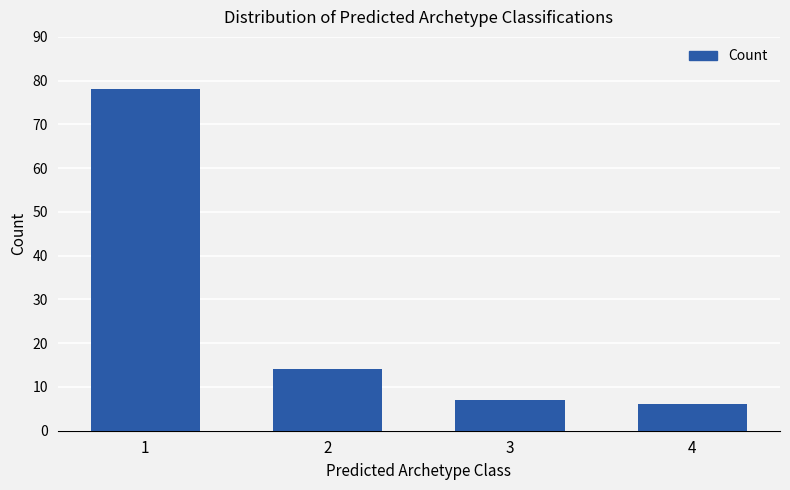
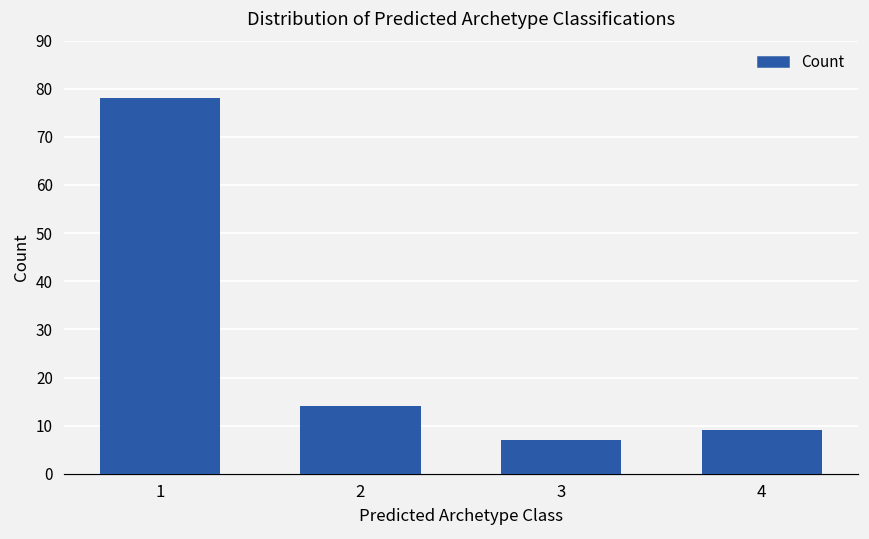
4: 6 -> 9
